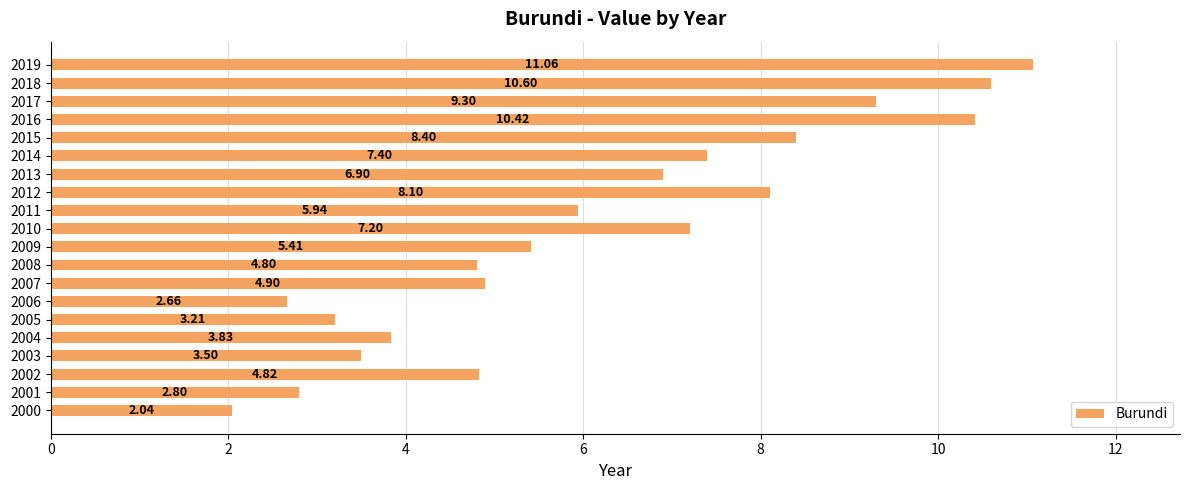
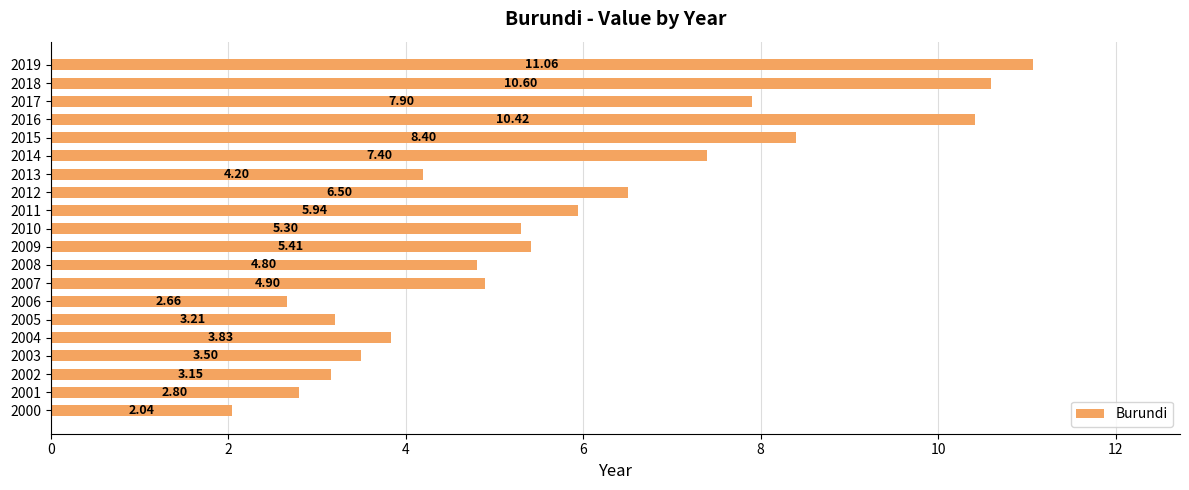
2017: 9.30 -> 7.90
2013: 6.90 -> 4.20
2012: 8.10 -> 6.50
2010: 7.20 -> 5.30
2002: 4.82 -> 3.15
